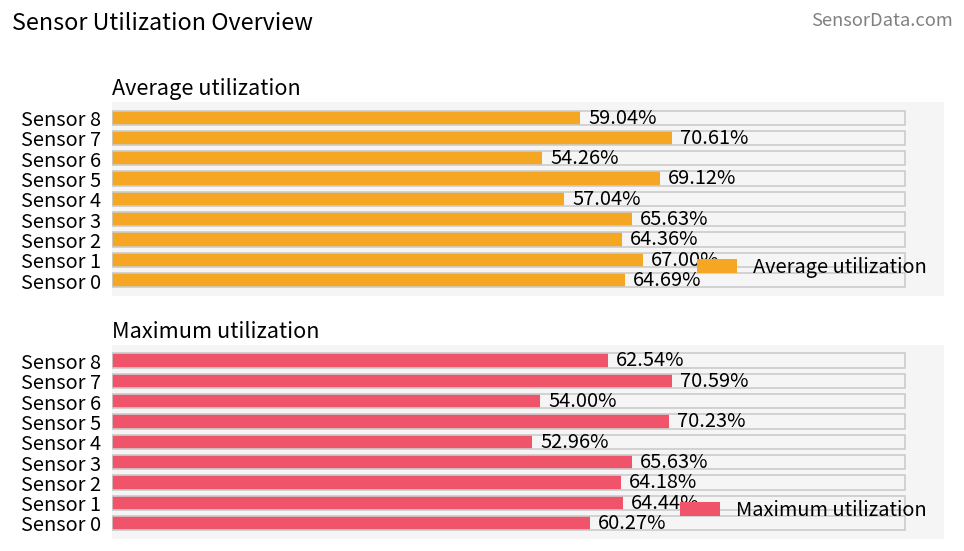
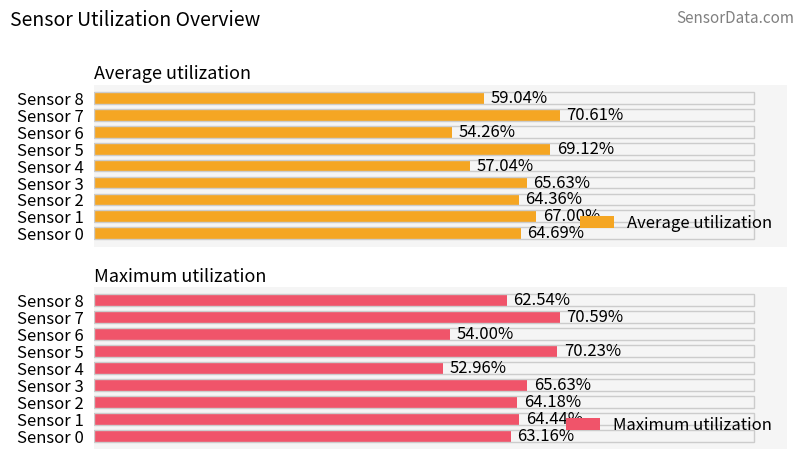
Maximum utilization, Sensor 0: 60.27% -> 63.16%
